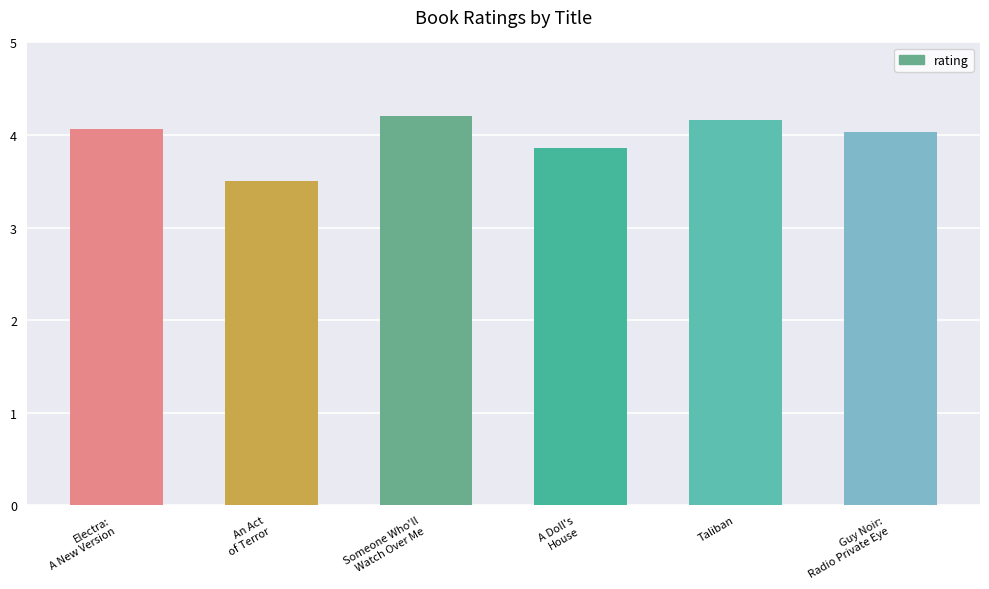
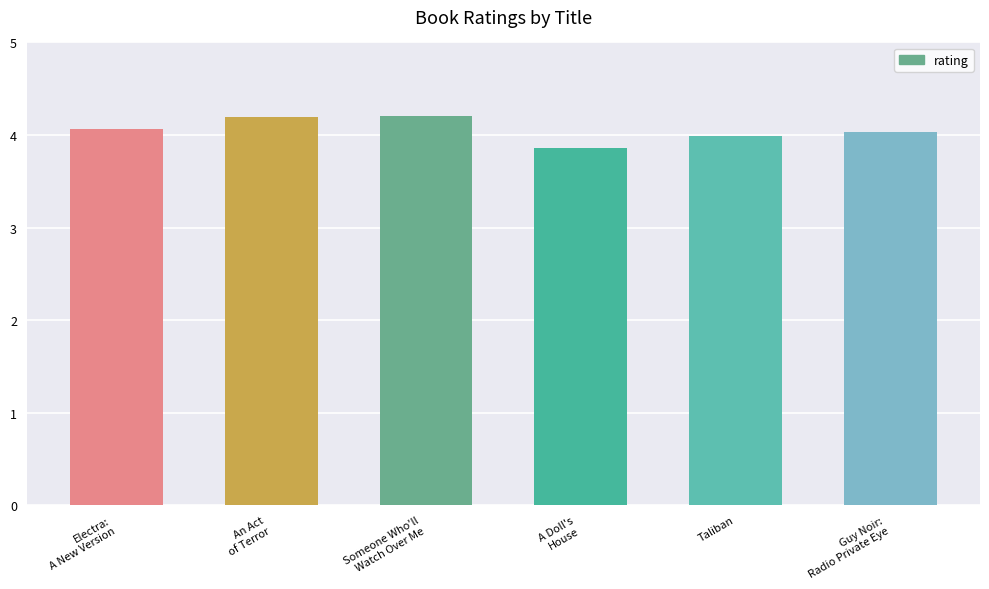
An Act of Terror: 3.5 -> 4.2
Taliban: 4.2 -> 4.0
